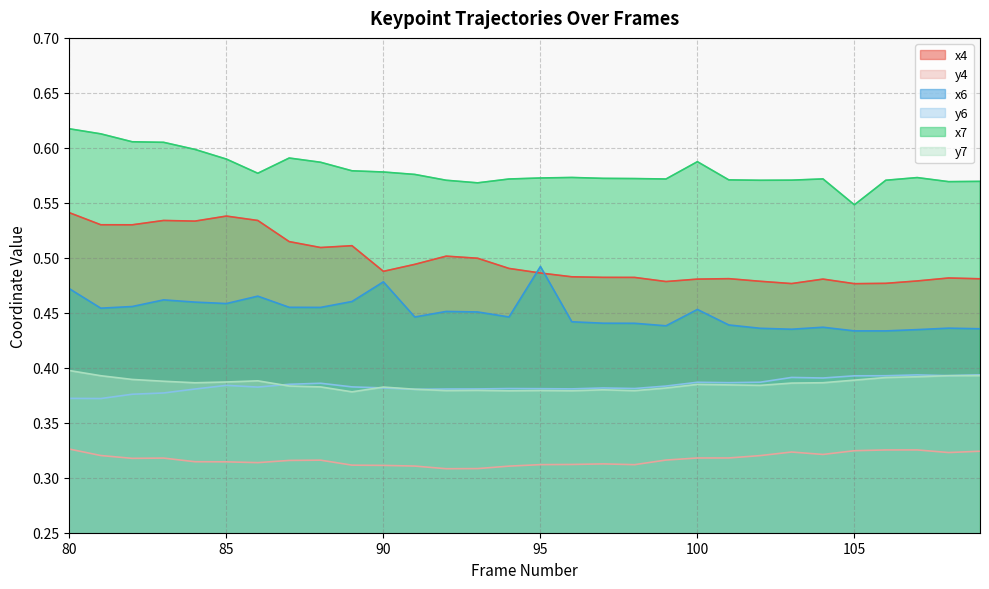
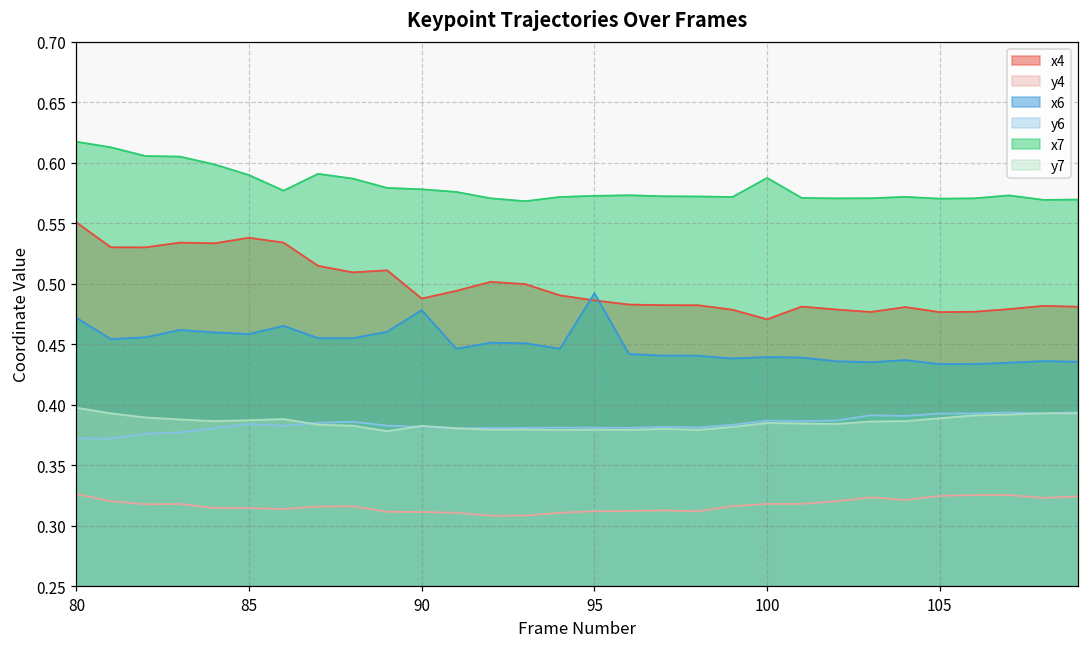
x4, 80: 0.541 -> 0.551
x4, 100: 0.481 -> 0.471
x6, 100: 0.453 -> 0.439
x7, 105: 0.548 -> 0.570
